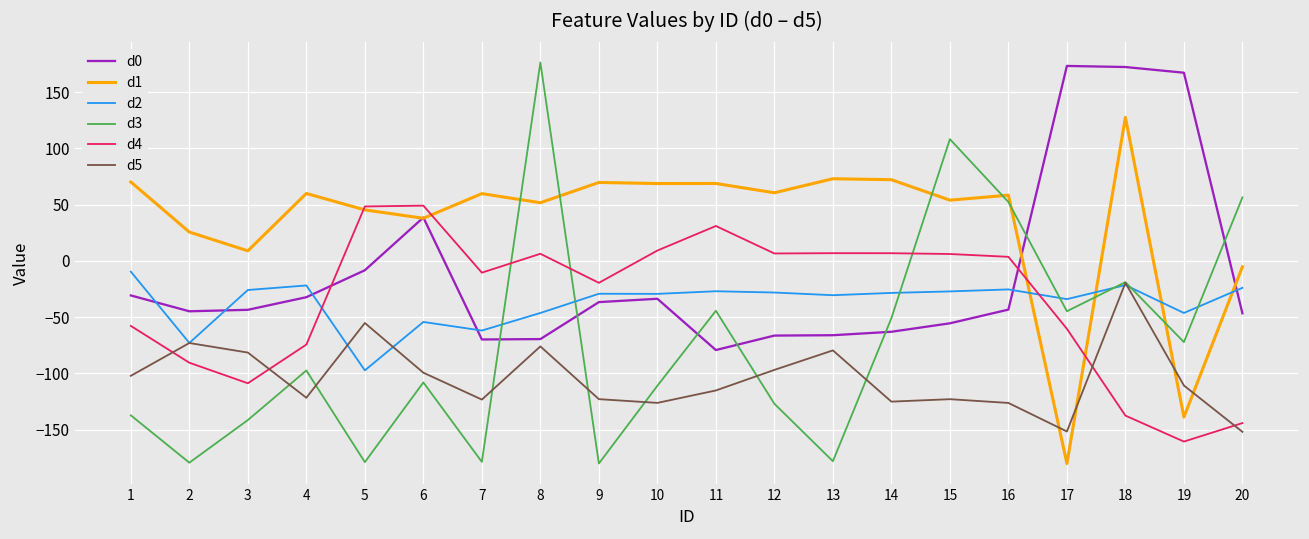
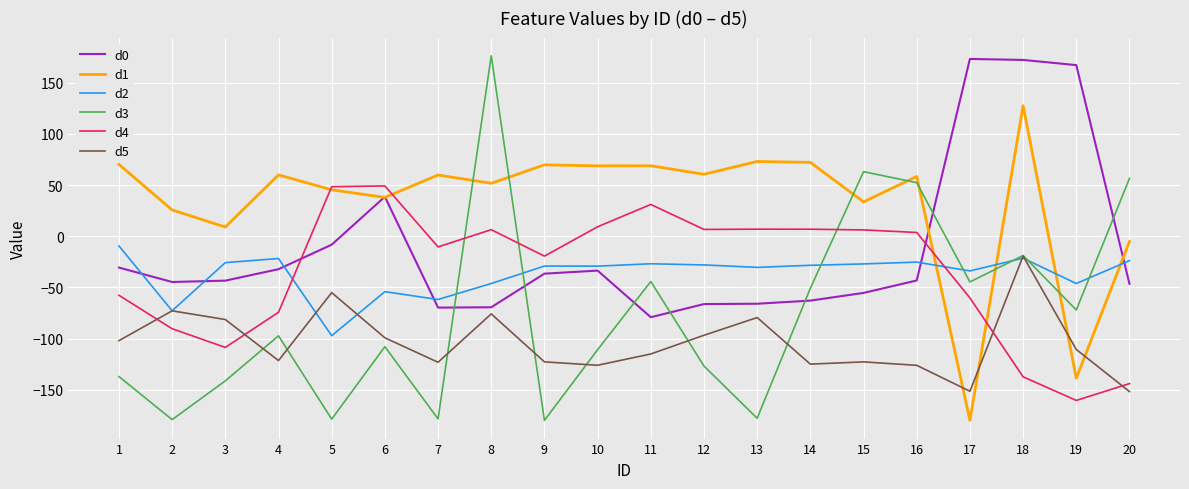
d1, 15: 54 -> 34
d3, 15: 108 -> 63
